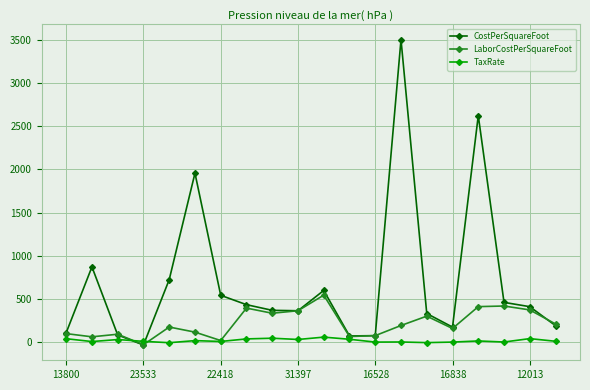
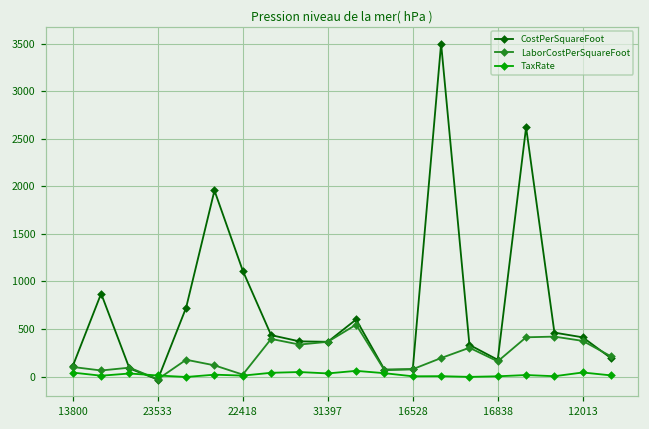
CostPerSquareFoot, 22418: 500 -> 1100
